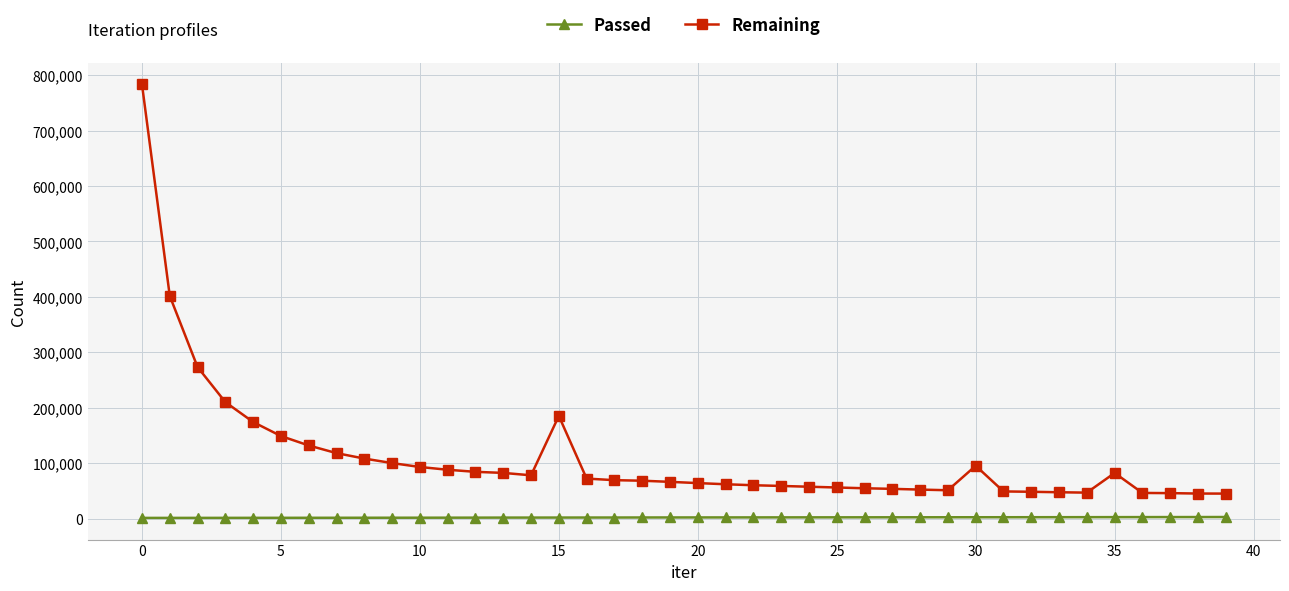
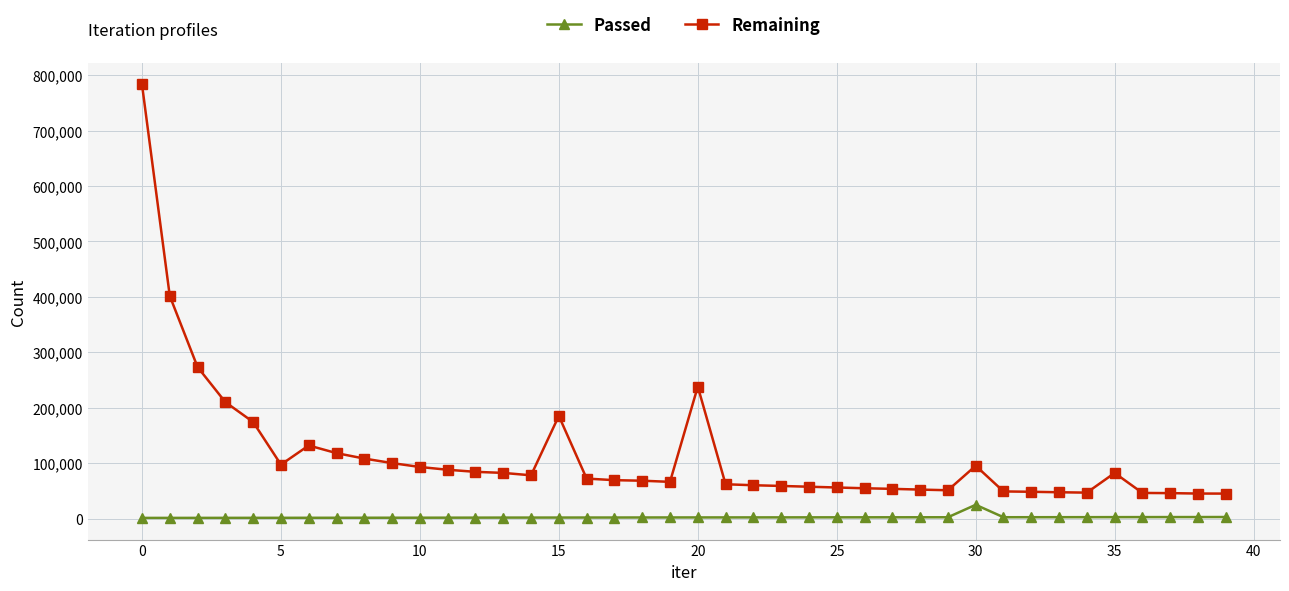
Remaining, 5: 150,000 -> 100,000
Remaining, 20: 60,000 -> 240,000
Passed, 30: 0 -> 20,000
